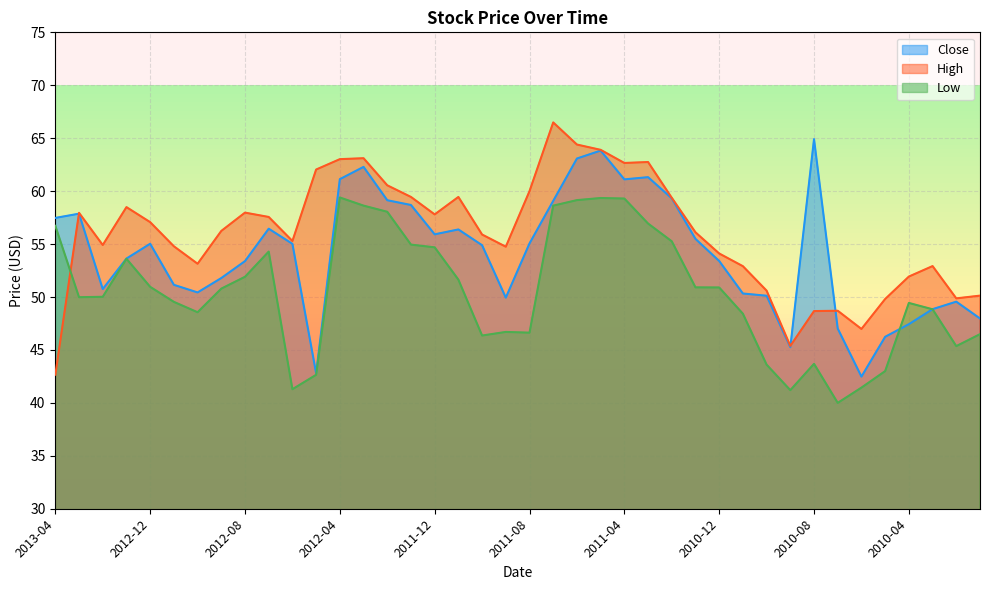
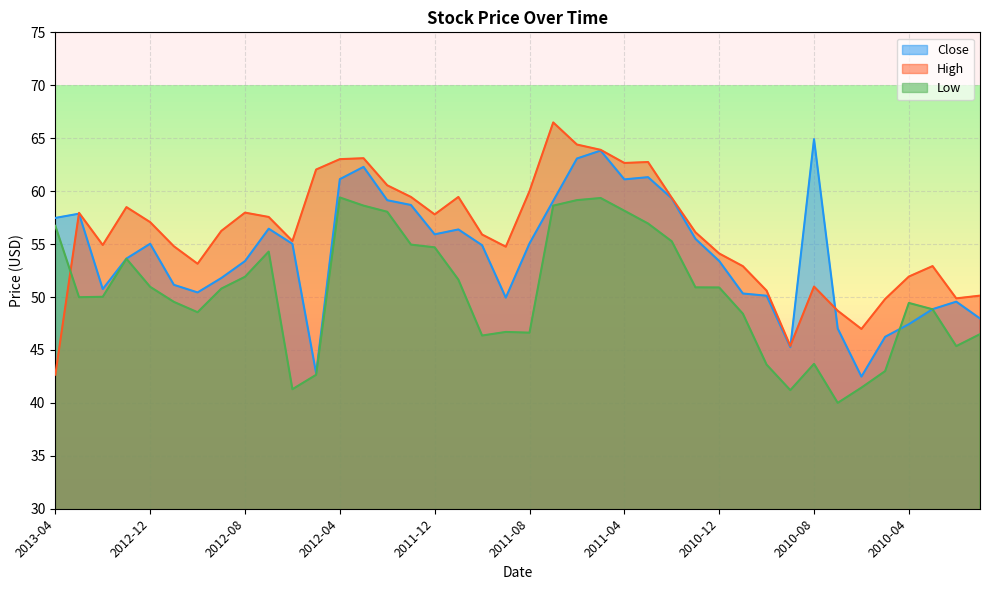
Low, 2011-04: 59.3 -> 58.2
High, 2010-08: 48.7 -> 51.0
